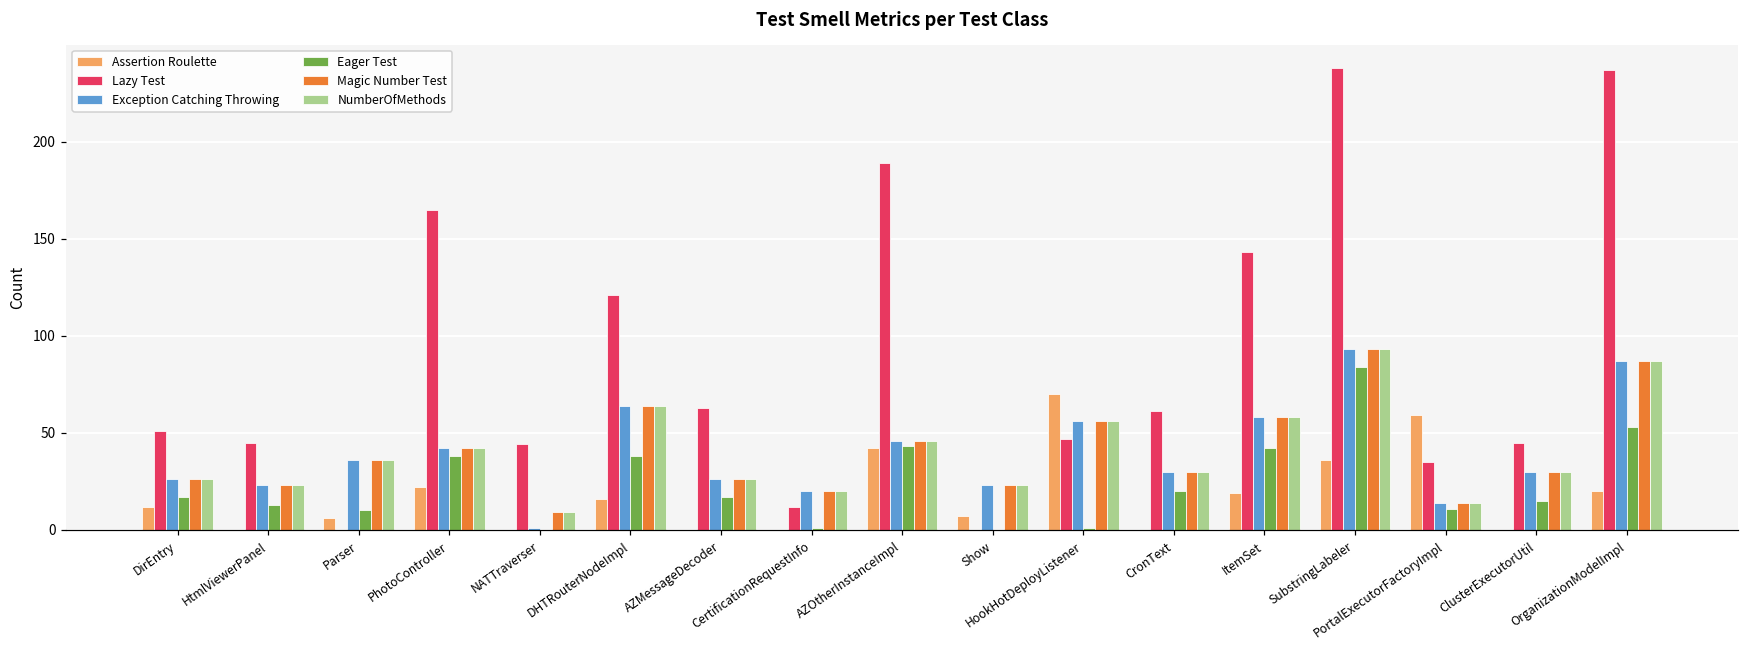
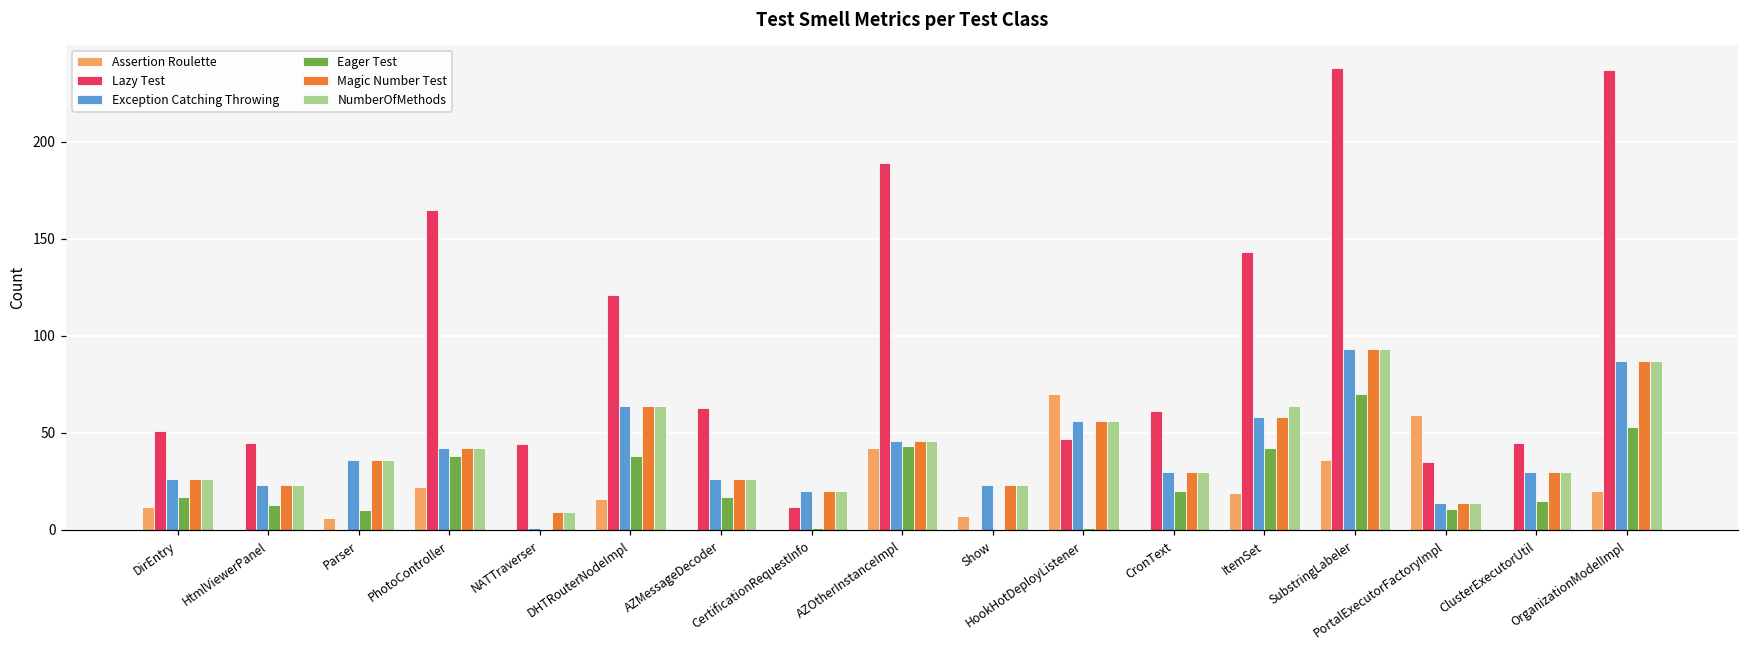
NumberOfMethods, ItemSet: 58 -> 64
Eager Test, SubstringLabeler: 84 -> 70
